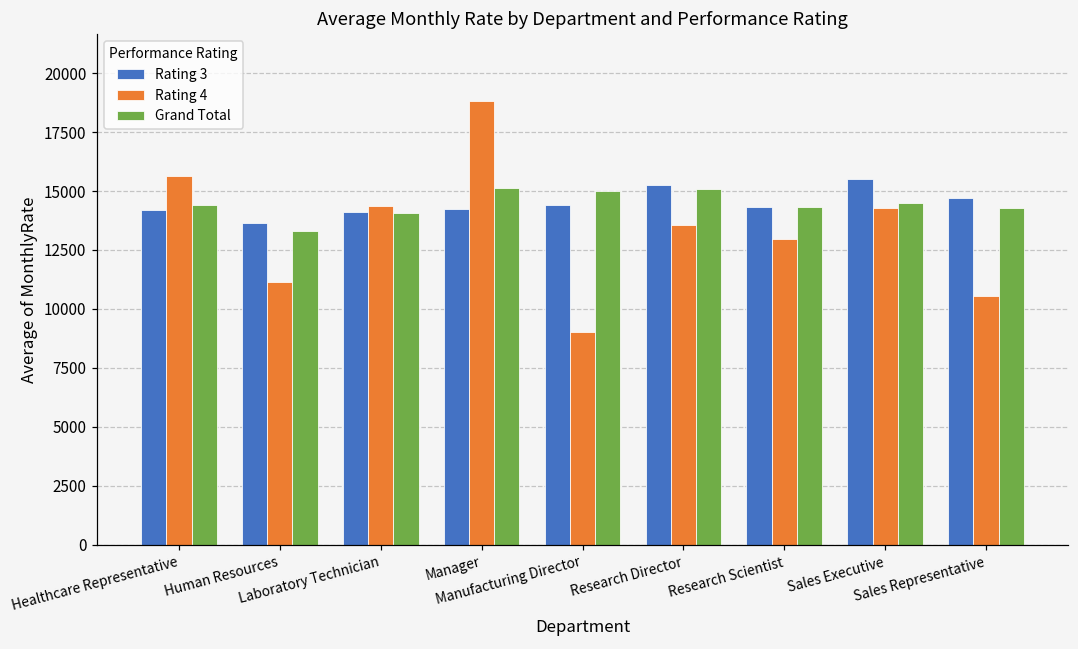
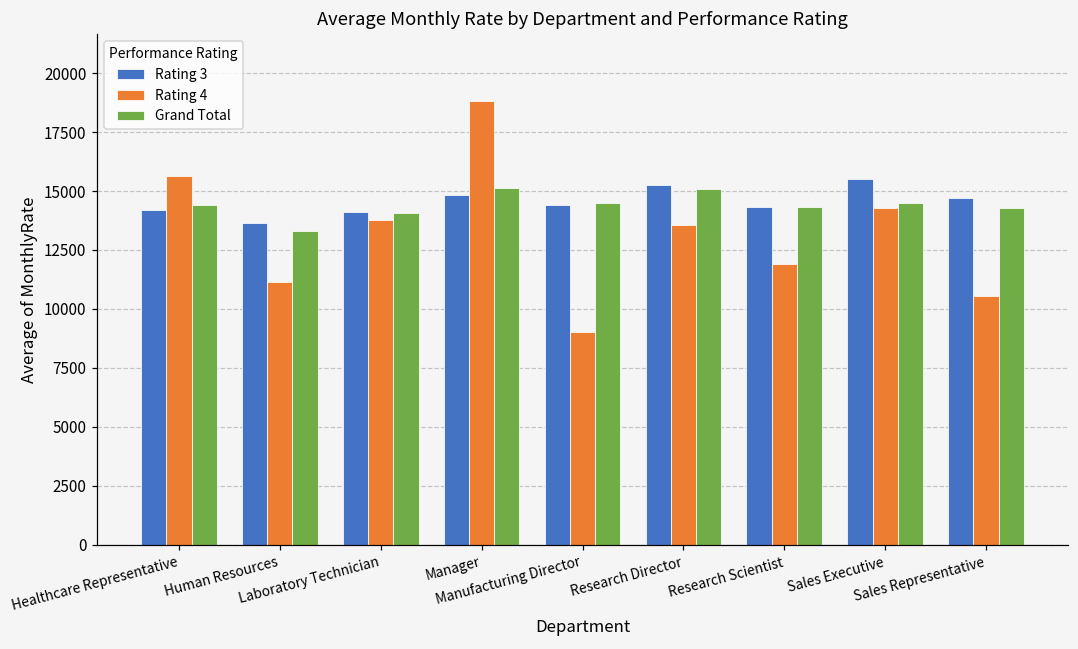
Rating 4, Laboratory Technician: 14300 -> 13800
Rating 3, Manager: 14200 -> 14800
Grand Total, Manufacturing Director: 15000 -> 14500
Rating 4, Research Scientist: 13000 -> 11900
